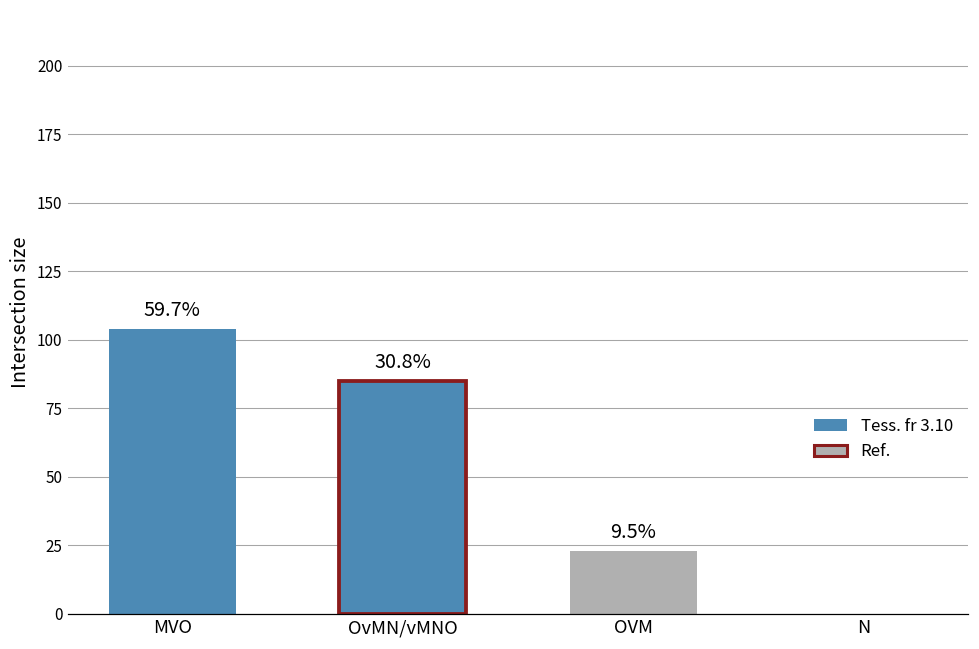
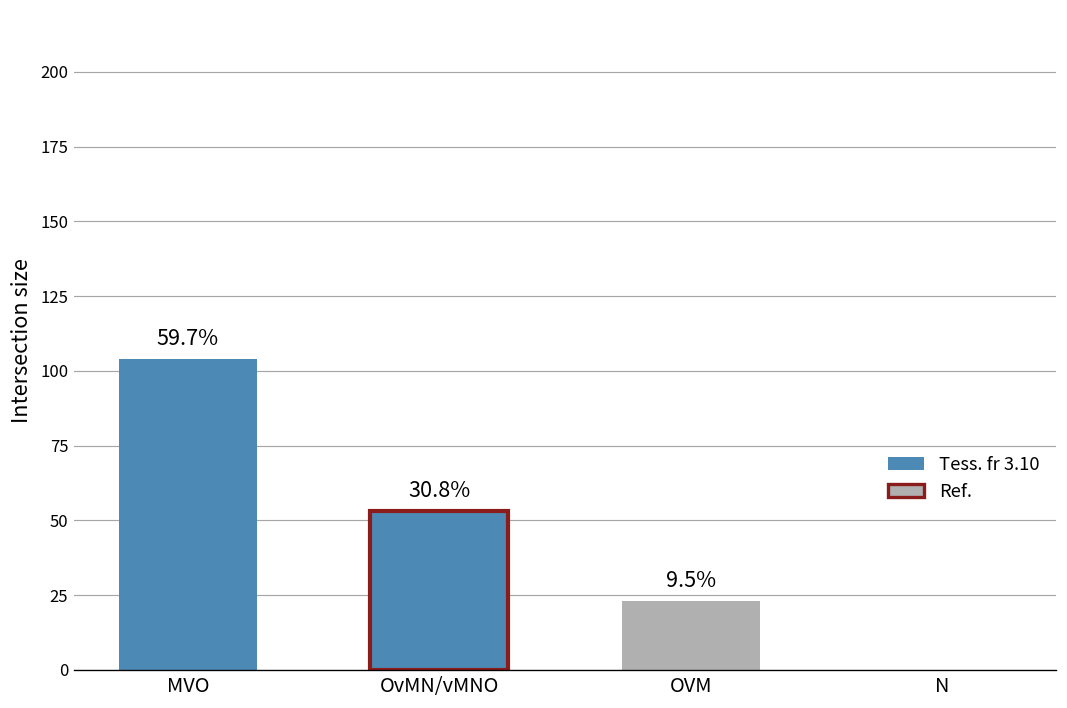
OvMN/vMNO: 85 -> 53
